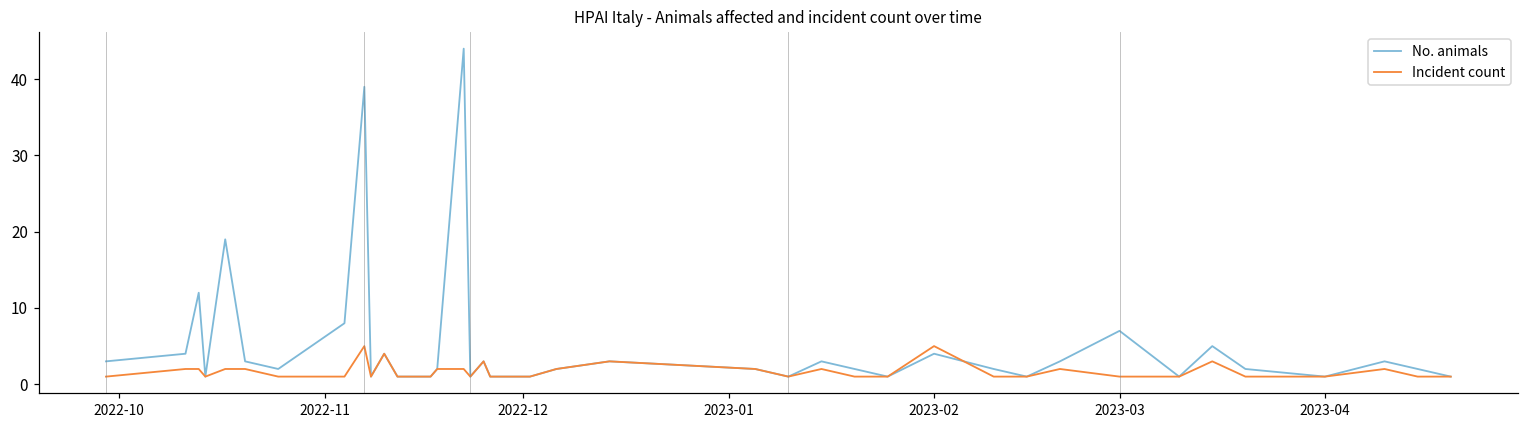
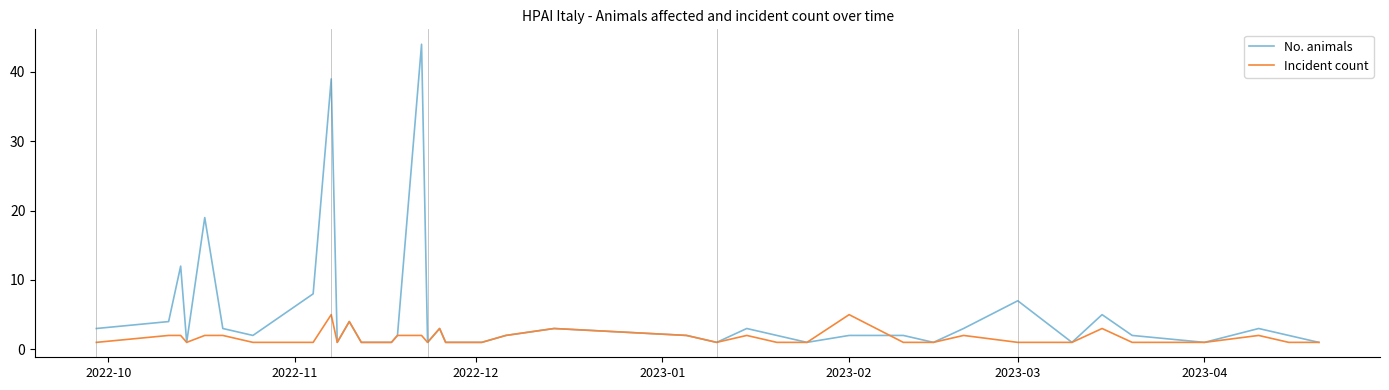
No. animals, 2023-02: 4 -> 2
